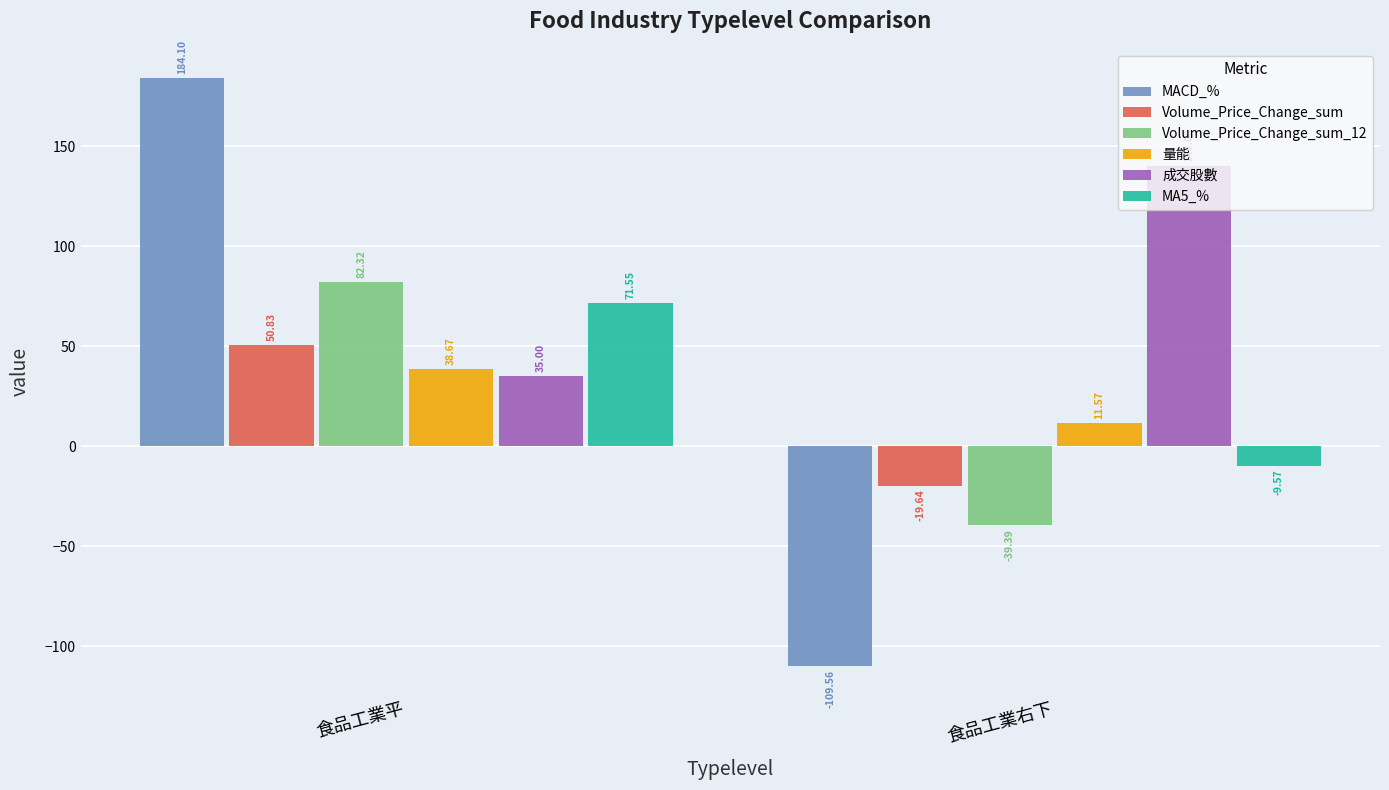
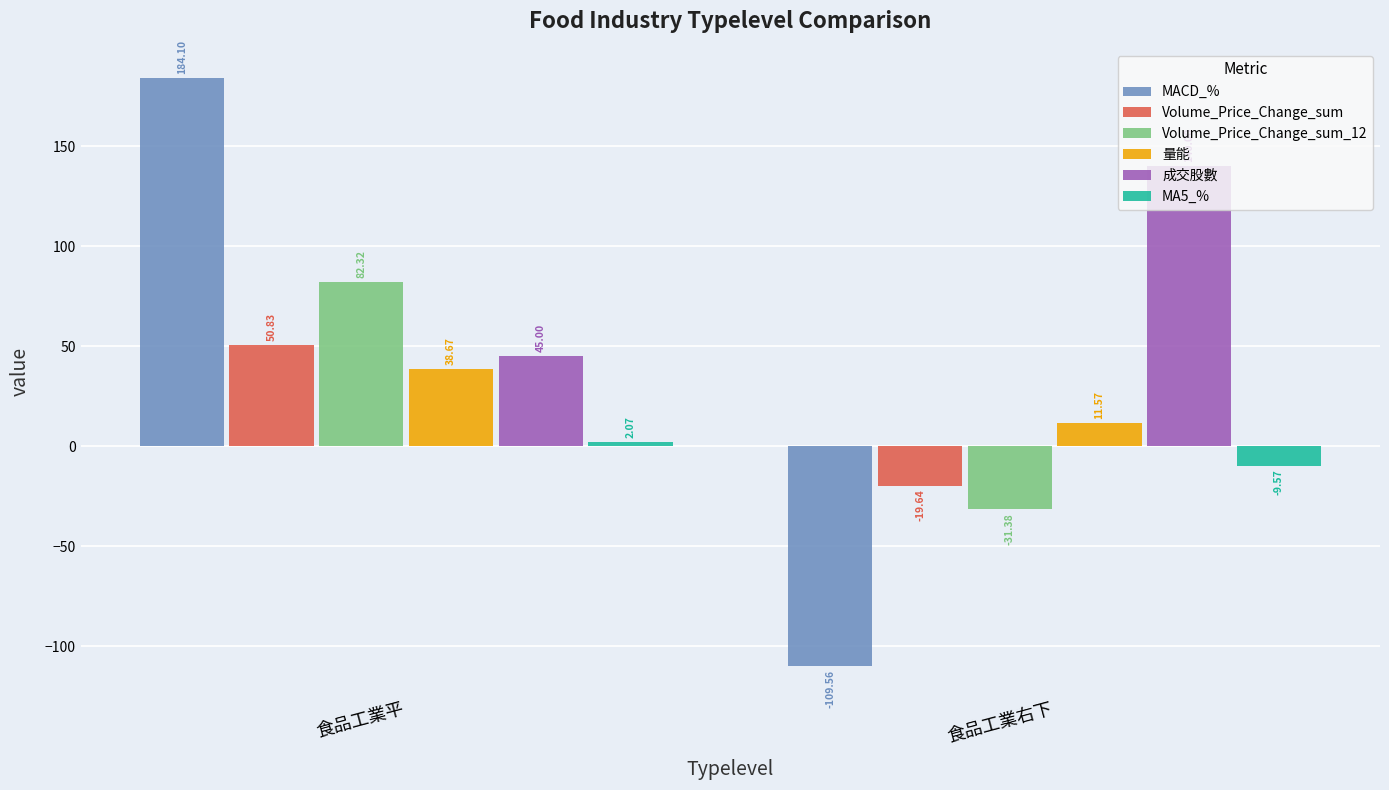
成交股數, 食品工業平: 35.00 -> 45.00
MA5_%, 食品工業平: 71.55 -> 2.07
Volume_Price_Change_sum_12, 食品工業右下: -39.39 -> -31.38
